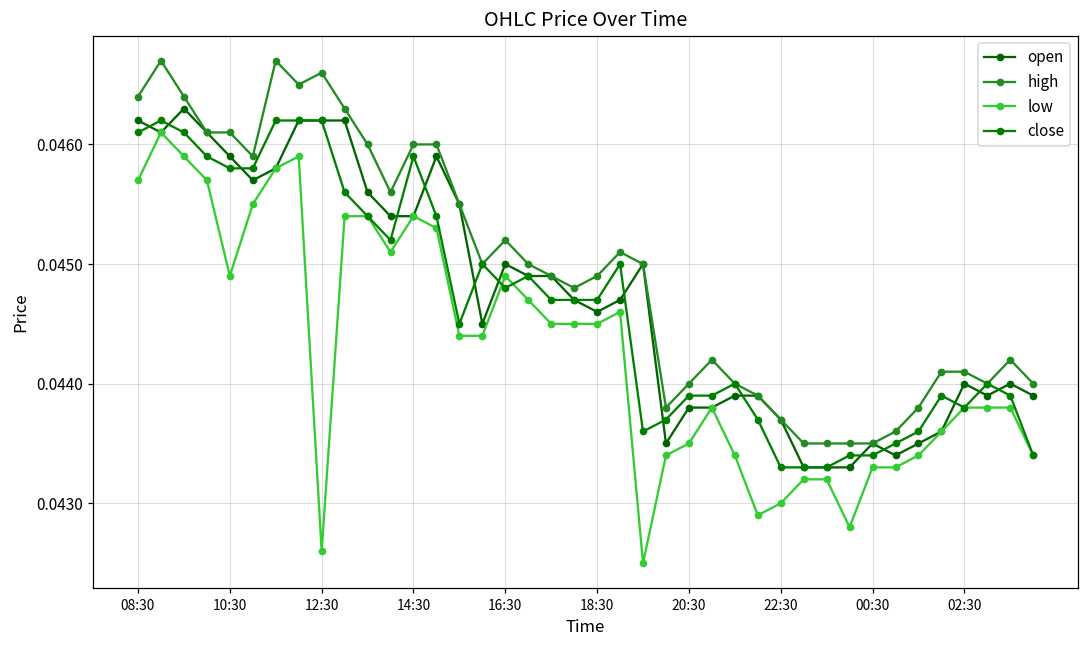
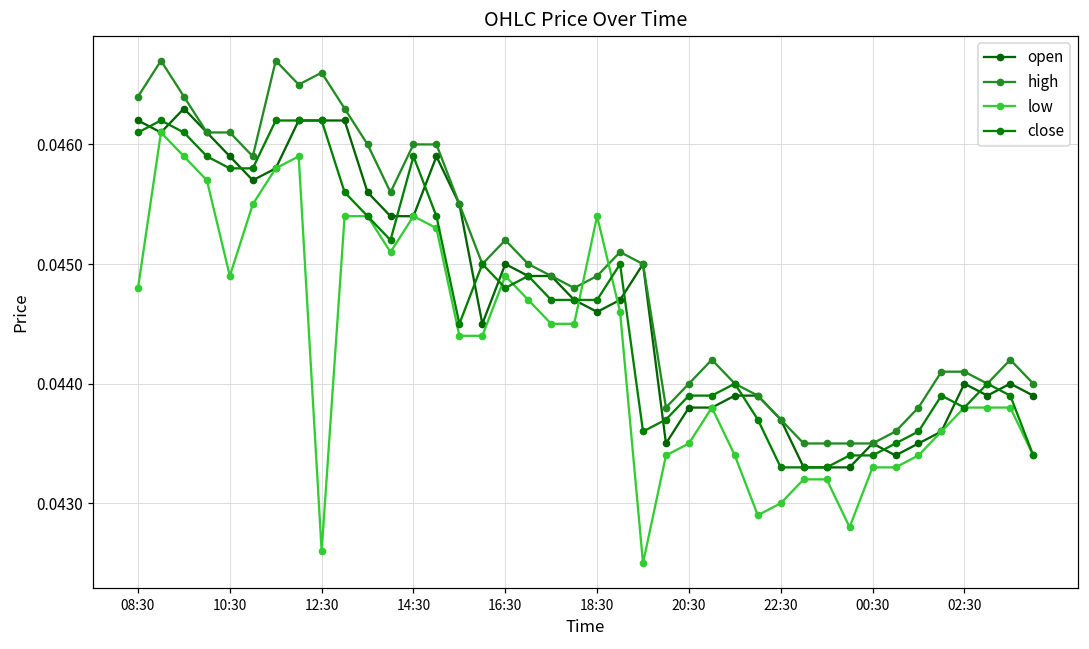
low, 08:30: 0.0457 -> 0.0448
low, 18:30: 0.0445 -> 0.0454
